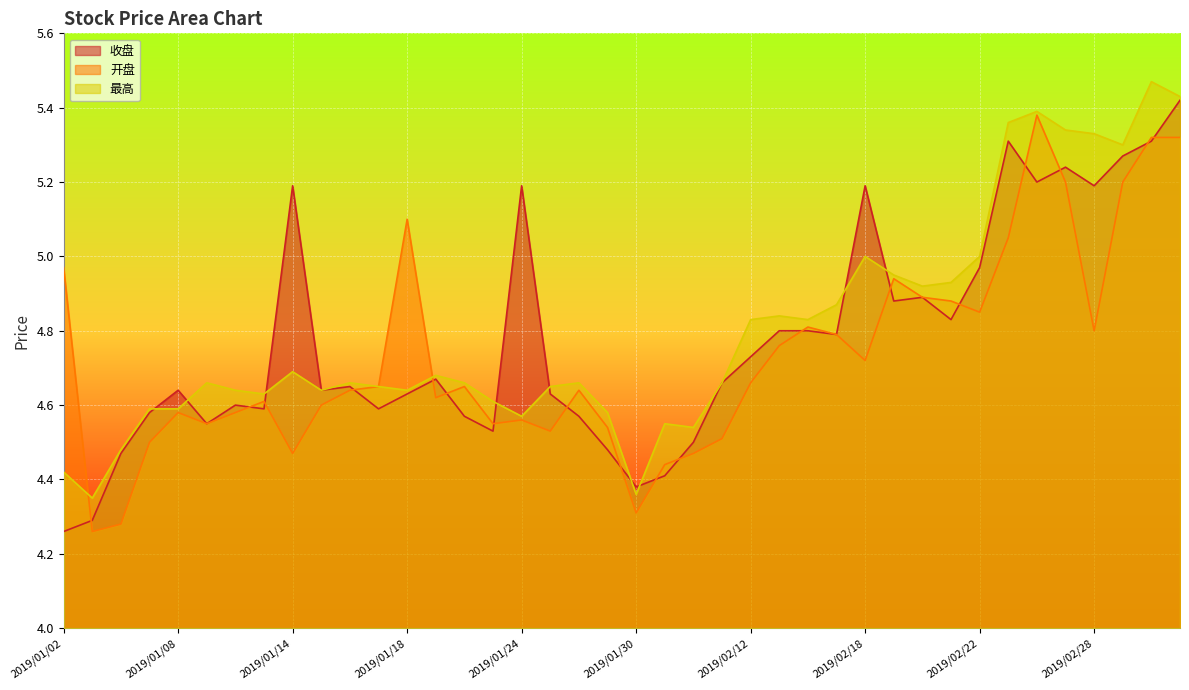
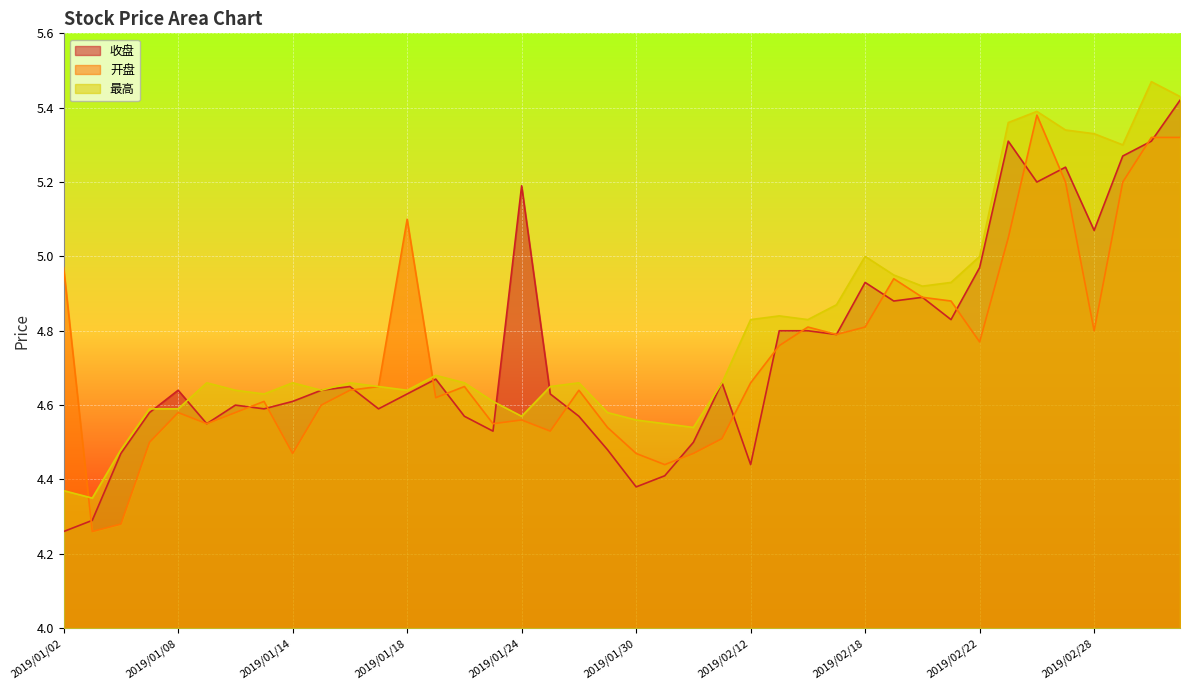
最高, 2019/01/02: 4.42 -> 4.37
收盘, 2019/01/14: 5.19 -> 4.61
最高, 2019/01/14: 4.69 -> 4.66
开盘, 2019/01/30: 4.31 -> 4.47
最高, 2019/01/30: 4.36 -> 4.56
收盘, 2019/02/12: 4.73 -> 4.44
收盘, 2019/02/18: 5.19 -> 4.93
开盘, 2019/02/18: 4.72 -> 4.81
开盘, 2019/02/22: 4.85 -> 4.77
收盘, 2019/02/28: 5.19 -> 5.07
